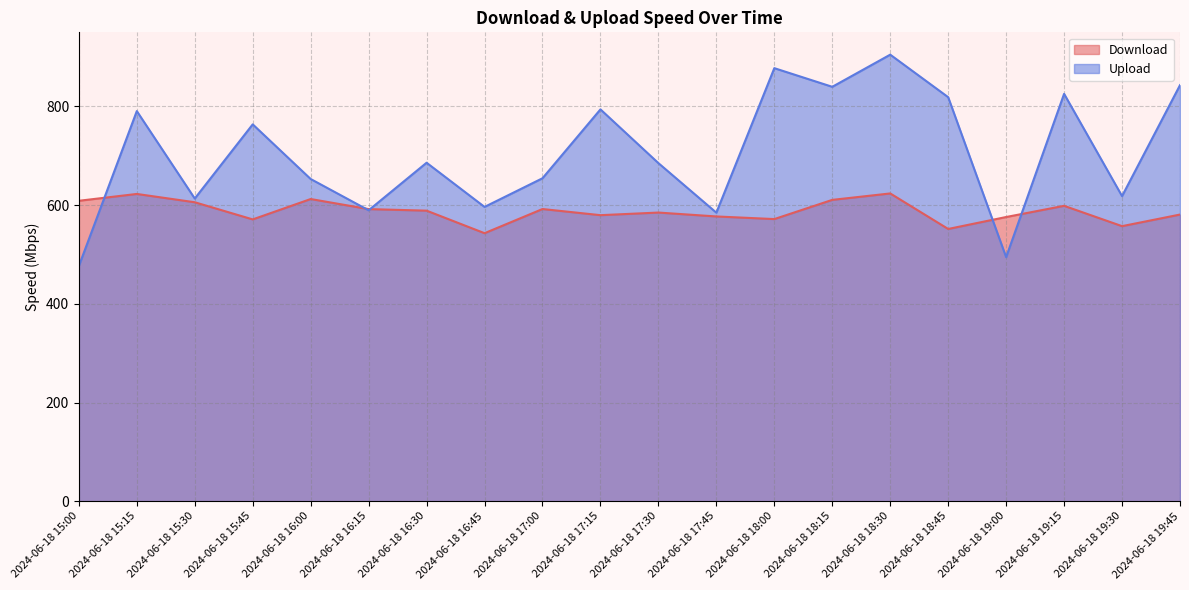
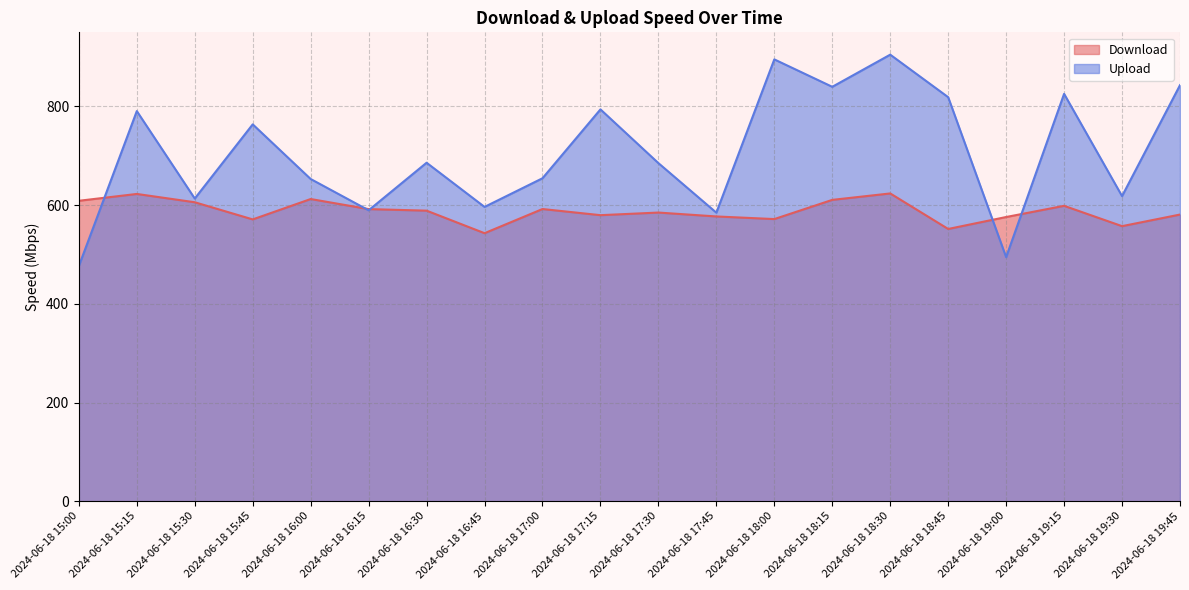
Upload, 2024-06-18 18:00: 880 -> 900
